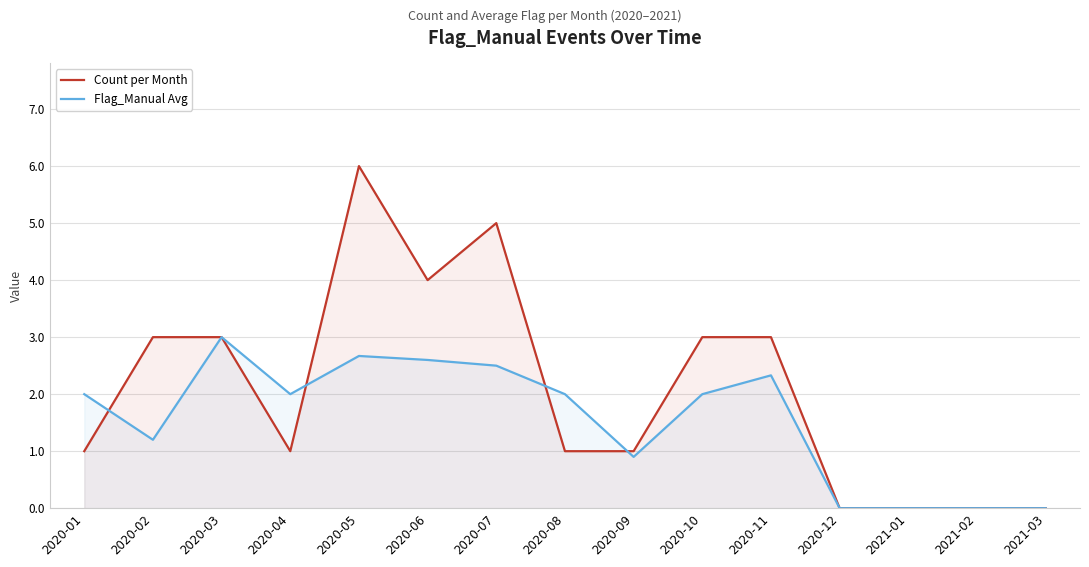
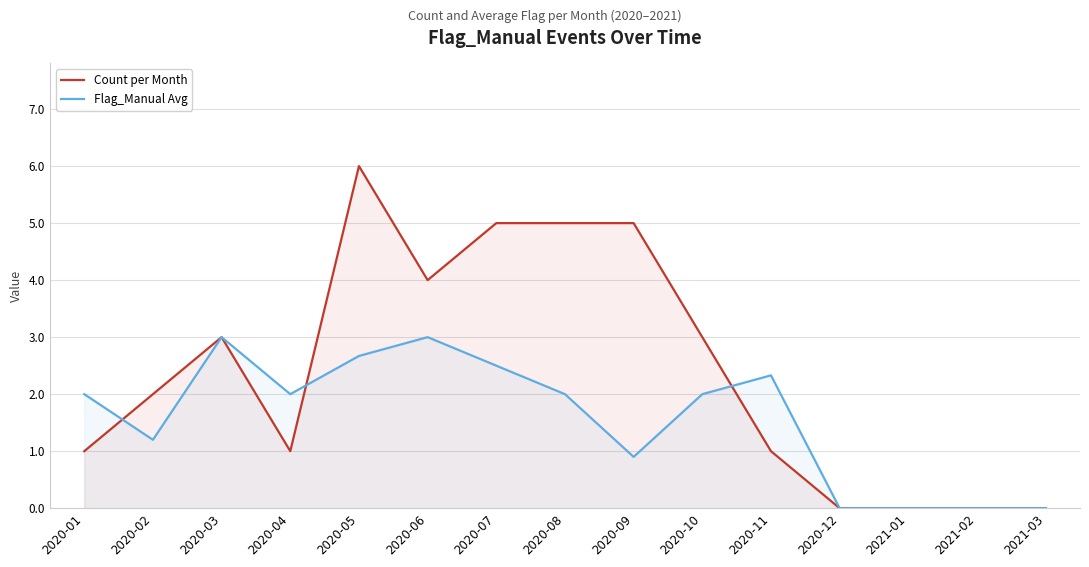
Count per Month, 2020-02: 3 -> 2
Flag_Manual Avg, 2020-06: 2.6 -> 3.0
Count per Month, 2020-08: 1 -> 5
Count per Month, 2020-09: 1 -> 5
Count per Month, 2020-11: 3 -> 1
